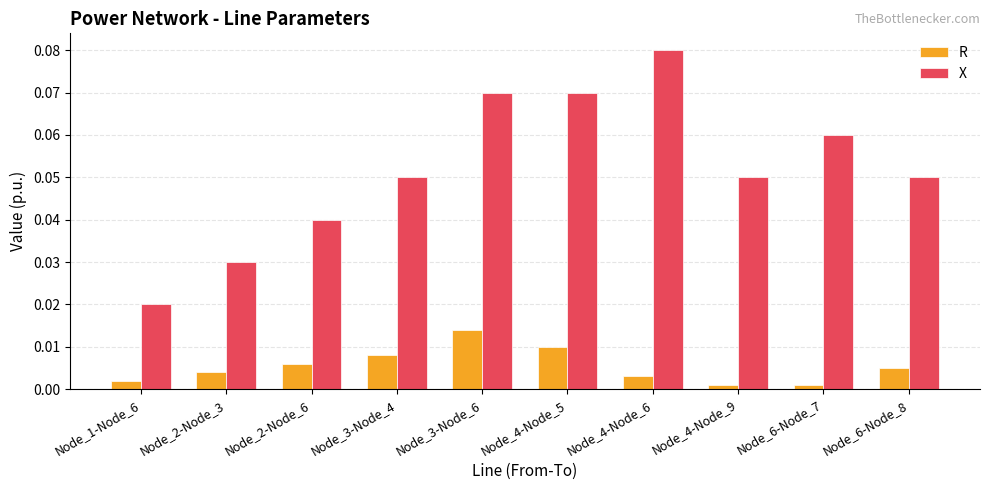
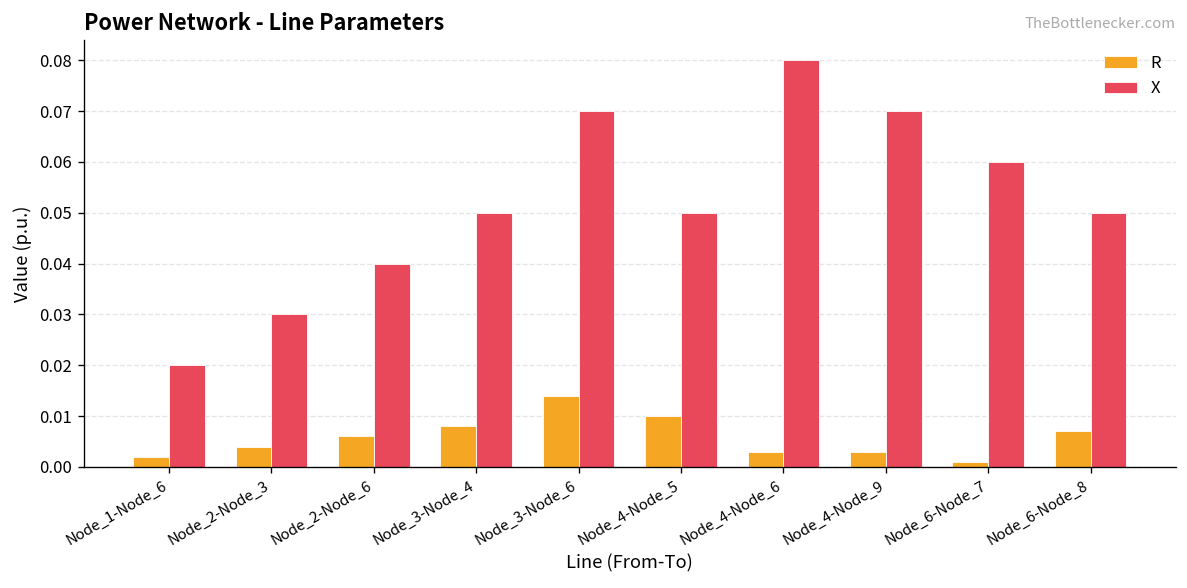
X, Node_4-Node_5: 0.07 -> 0.05
R, Node_4-Node_9: 0.001 -> 0.003
X, Node_4-Node_9: 0.05 -> 0.07
R, Node_6-Node_8: 0.005 -> 0.007
